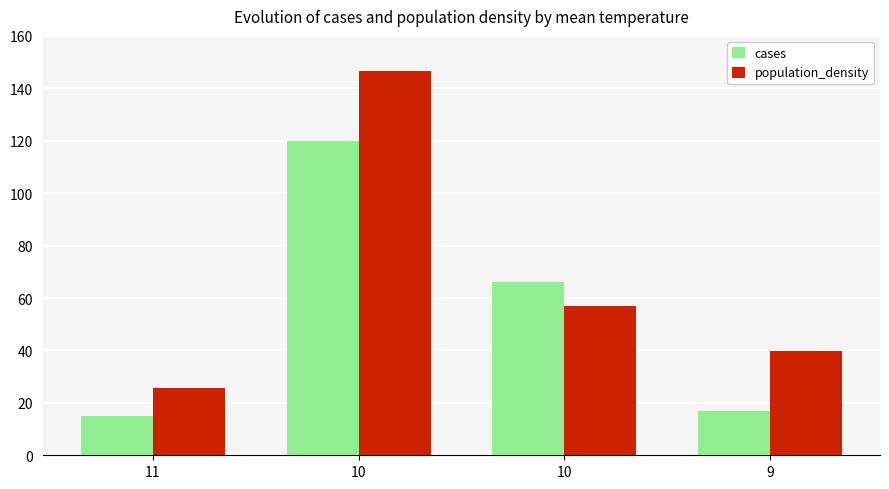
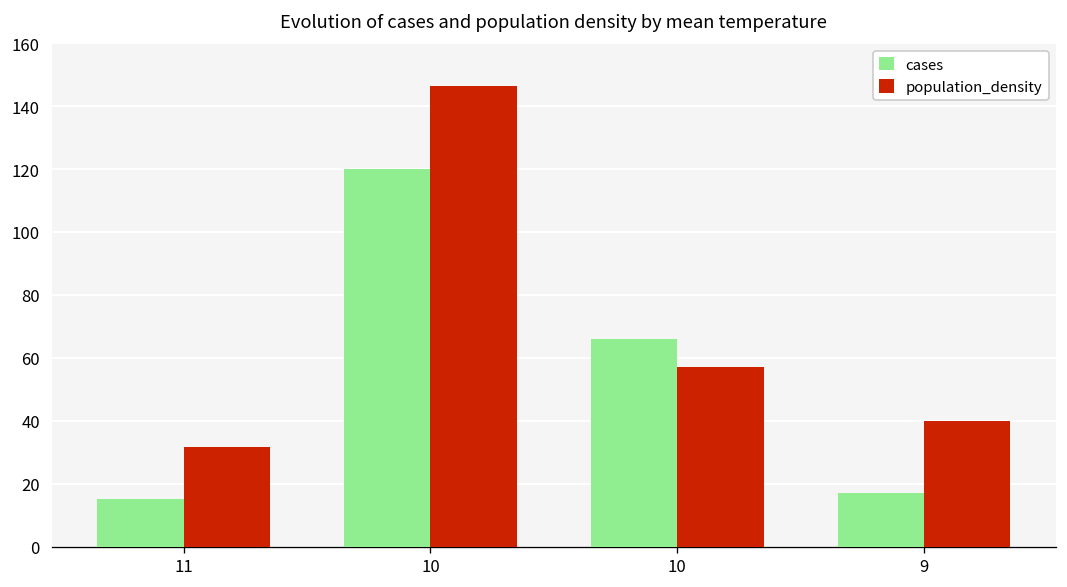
population_density, 11: 26 -> 32
